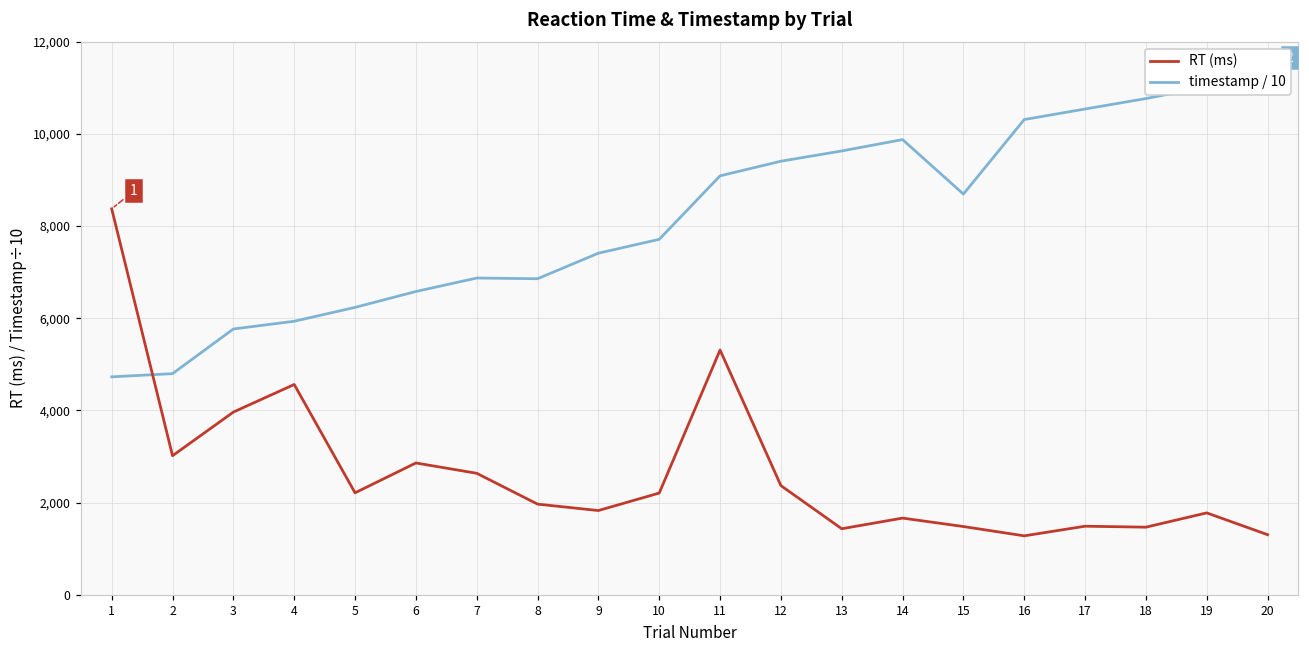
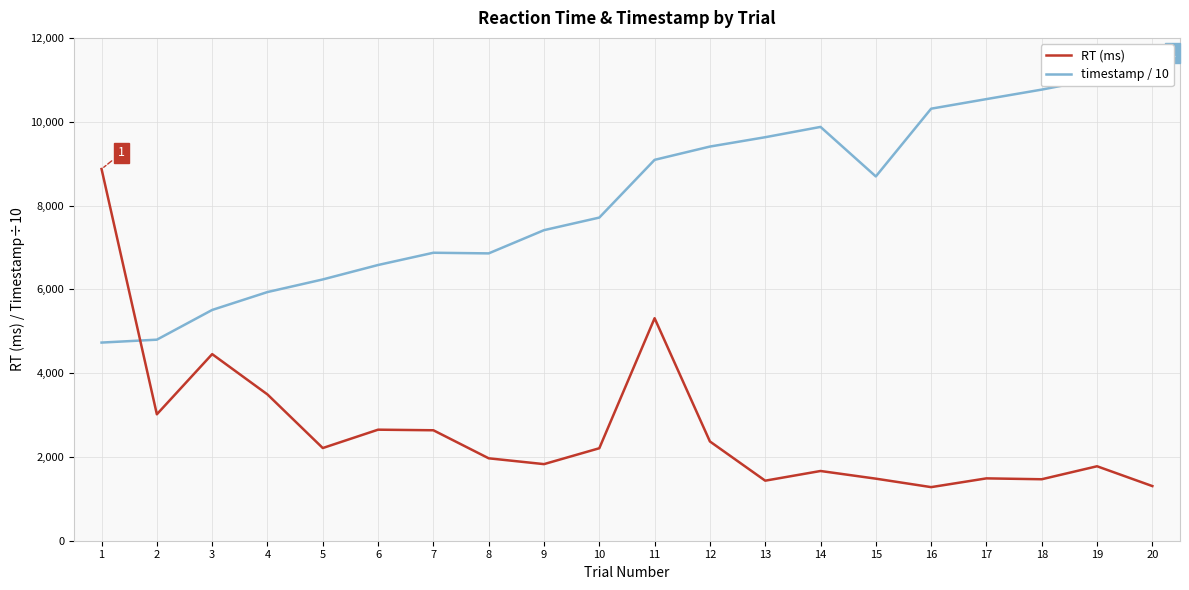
RT (ms), 1: 8,400 -> 8,900
RT (ms), 3: 4,000 -> 4,500
timestamp / 10, 3: 5,800 -> 5,500
RT (ms), 4: 4,600 -> 3,500
RT (ms), 6: 2,900 -> 2,700
